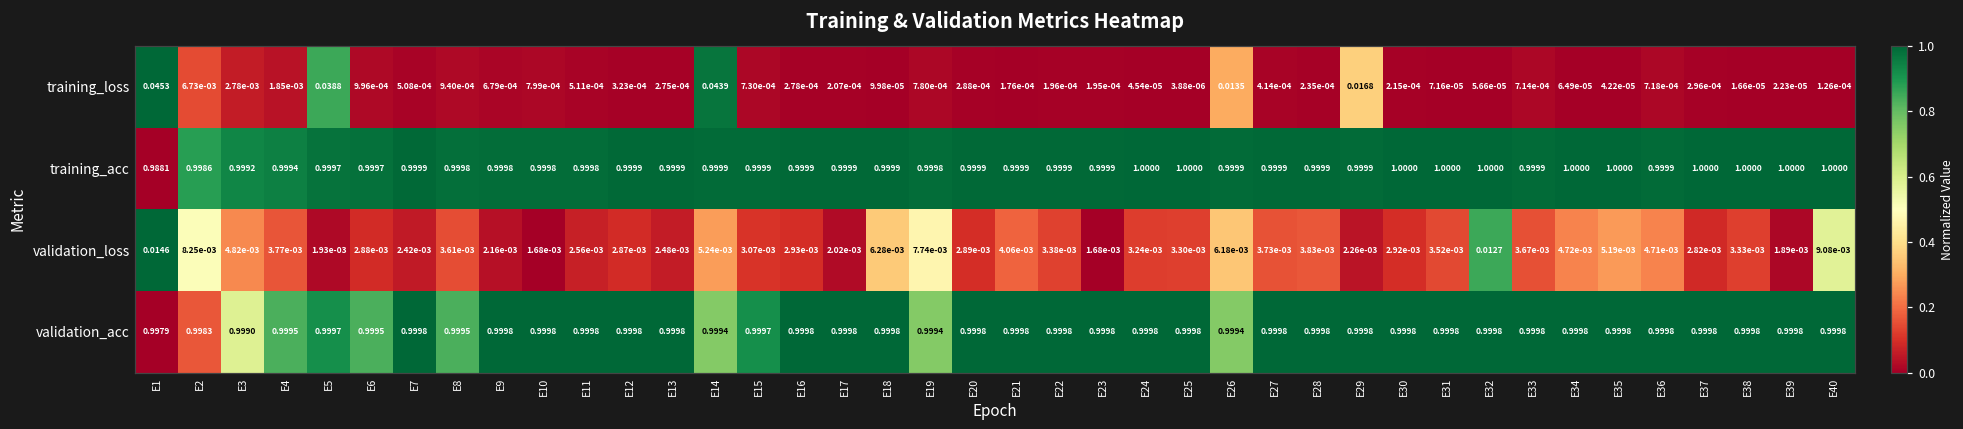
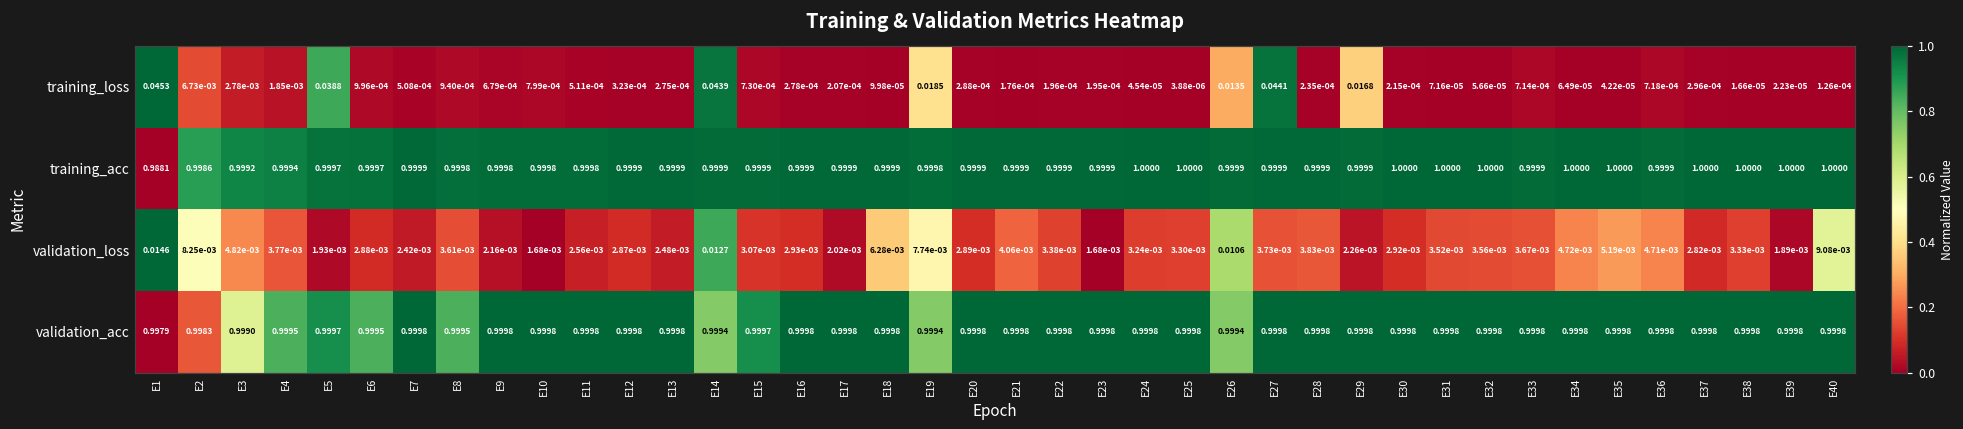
training_loss, E19: 7.80e-04 -> 0.0185
training_loss, E27: 4.14e-04 -> 0.0441
validation_loss, E14: 5.24e-03 -> 0.0127
validation_loss, E26: 6.18e-03 -> 0.0106
validation_loss, E32: 0.0127 -> 3.56e-03
